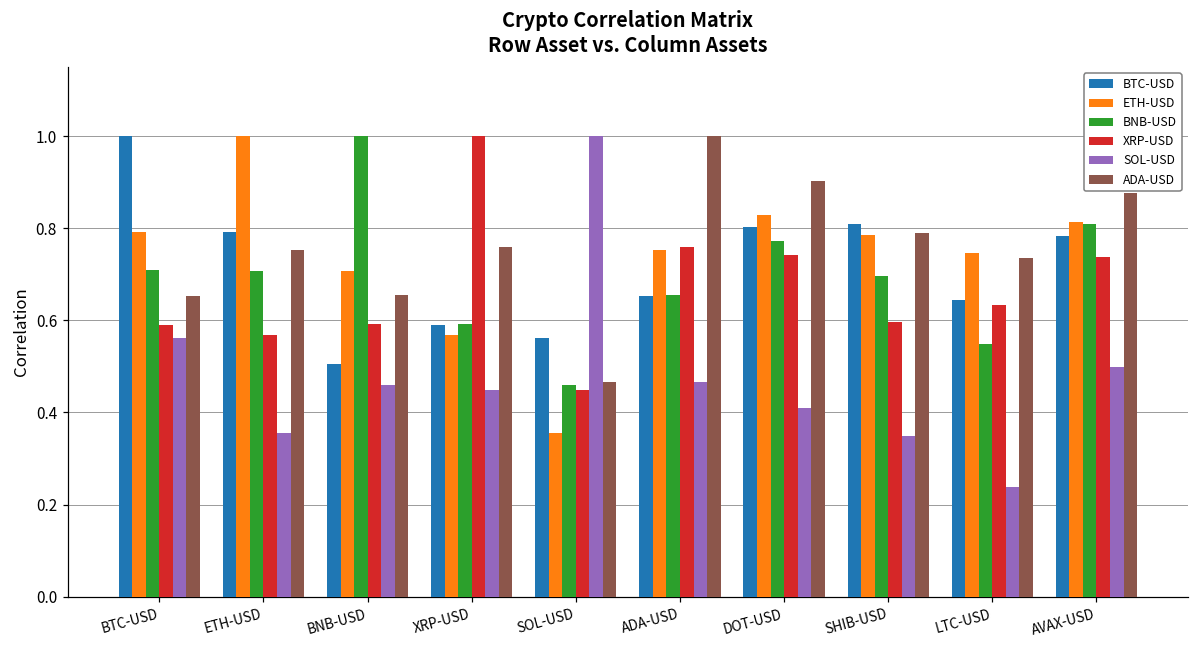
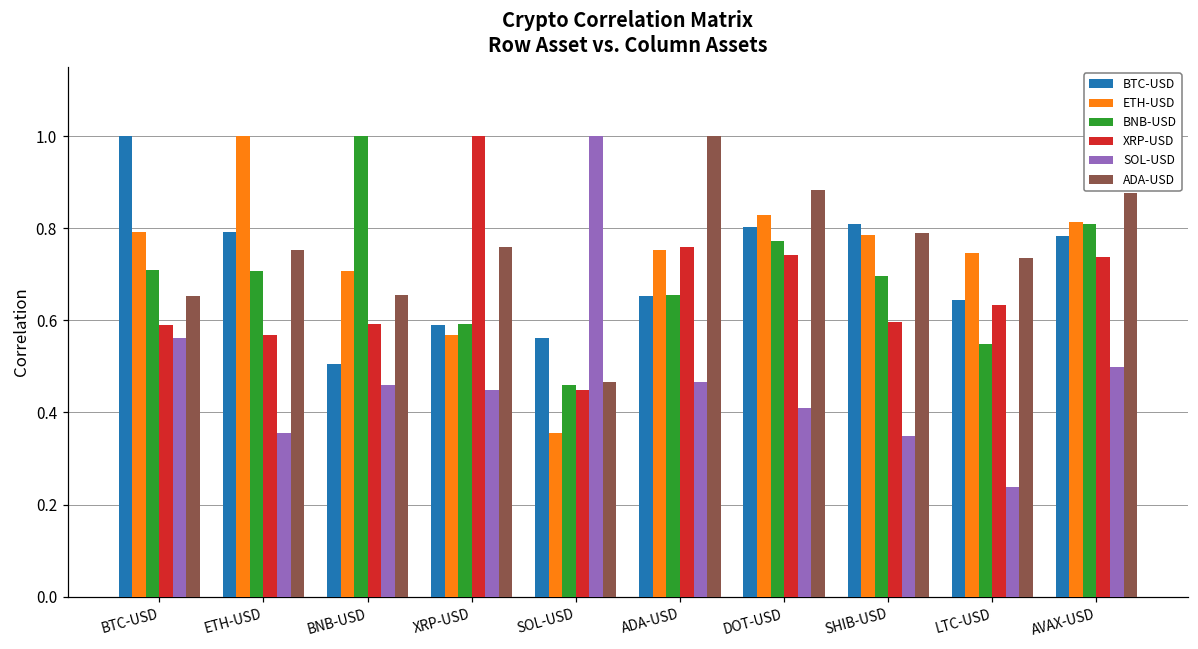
ADA-USD, DOT-USD: 0.90 -> 0.88
